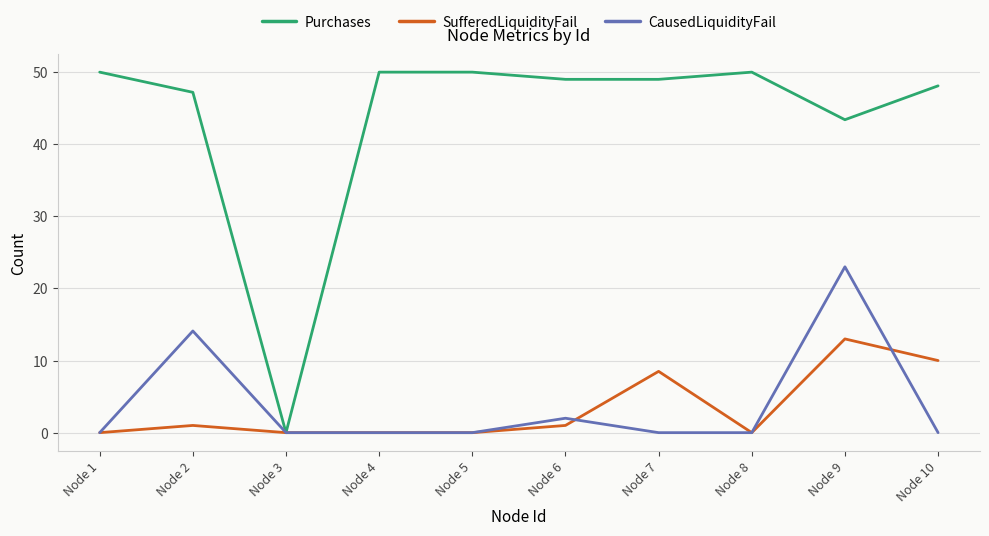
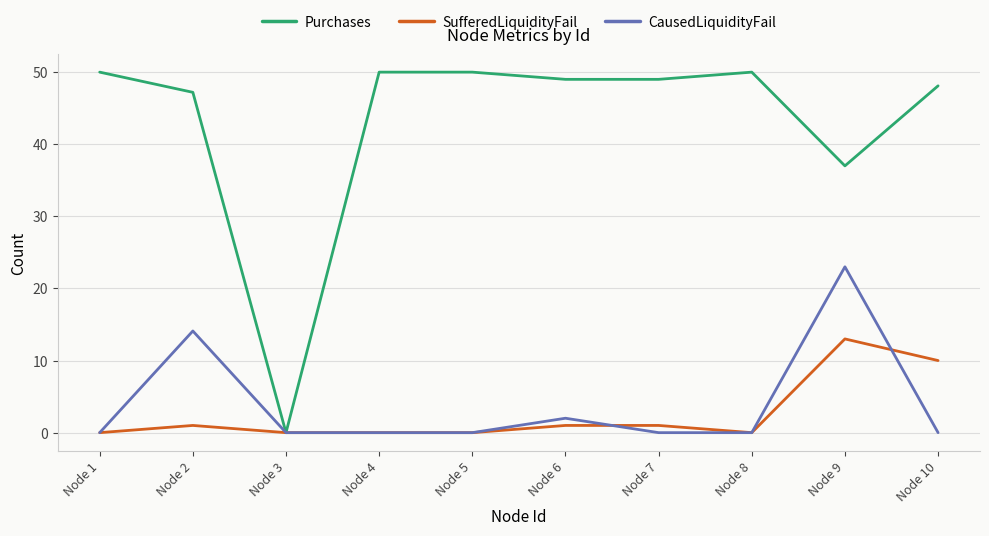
SufferedLiquidityFail, Node 7: 9 -> 1
Purchases, Node 9: 43 -> 37
